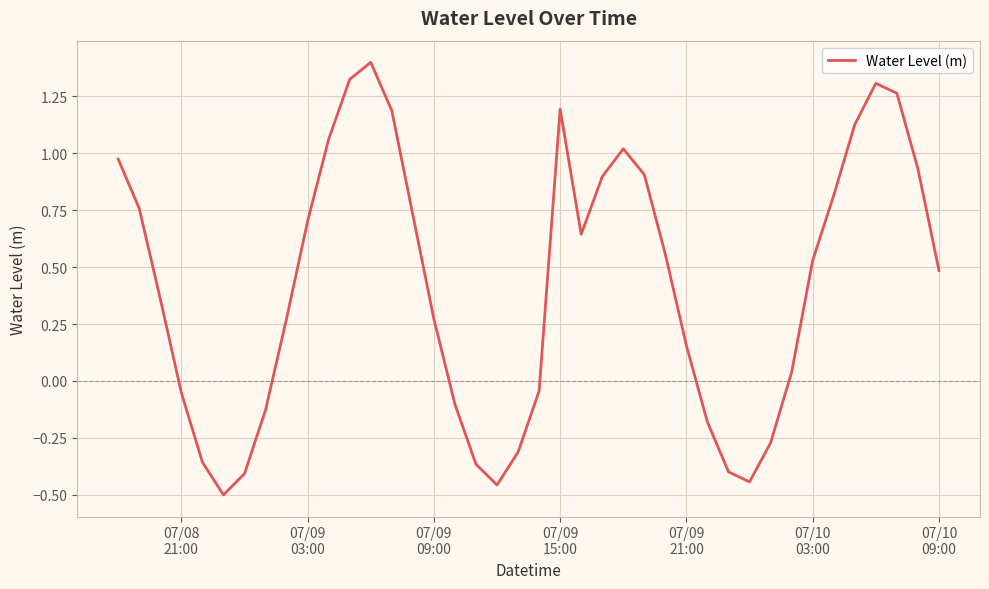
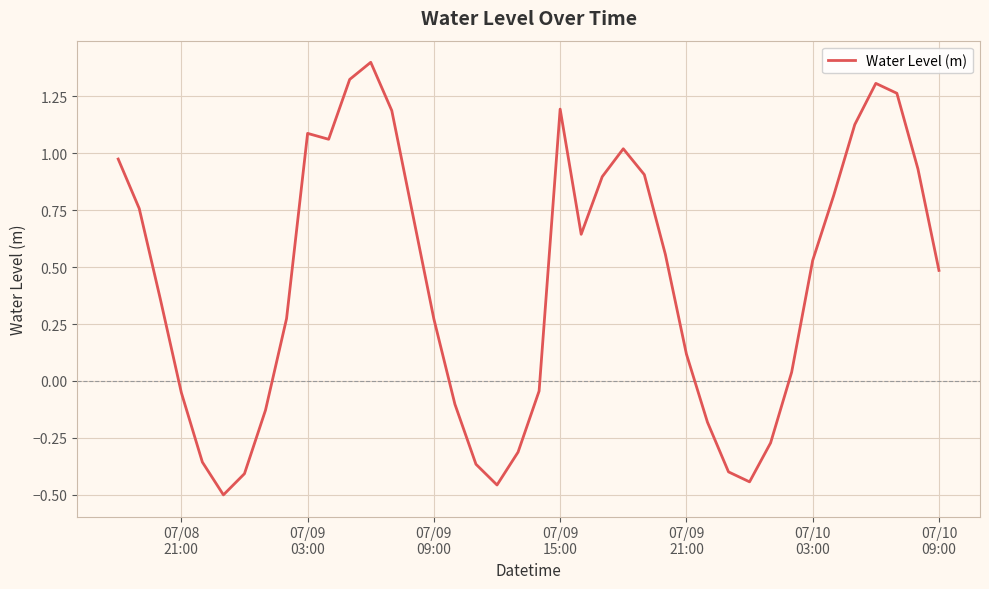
07/09 03:00: 0.70 -> 1.09
07/09 21:00: 0.16 -> 0.12
